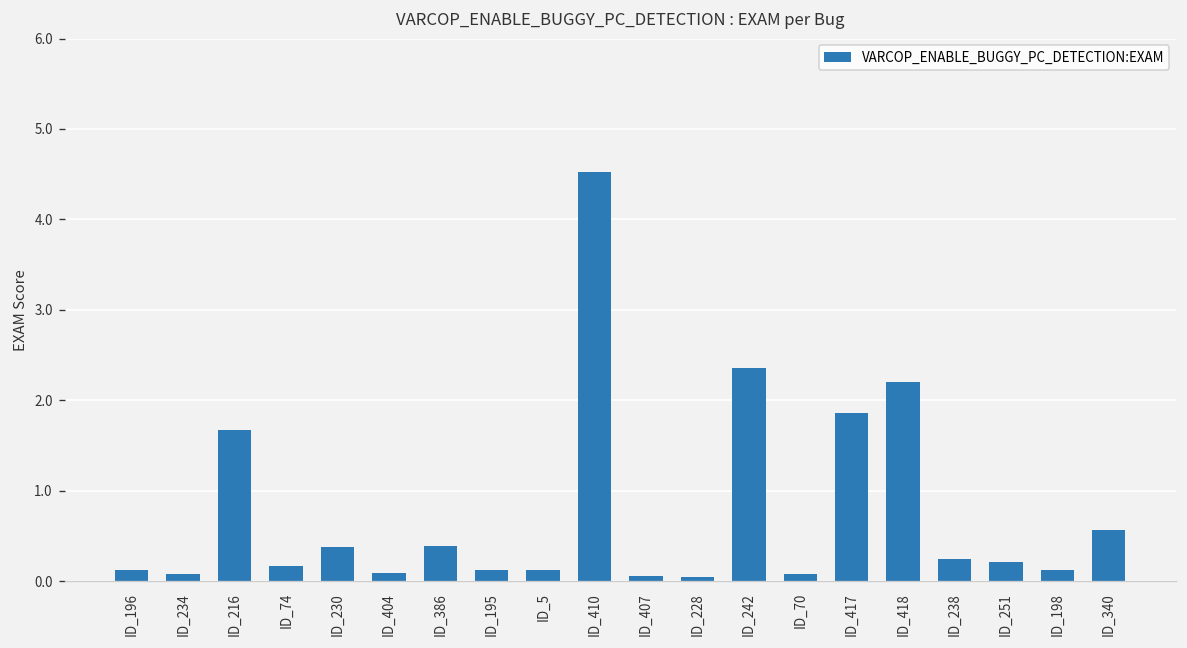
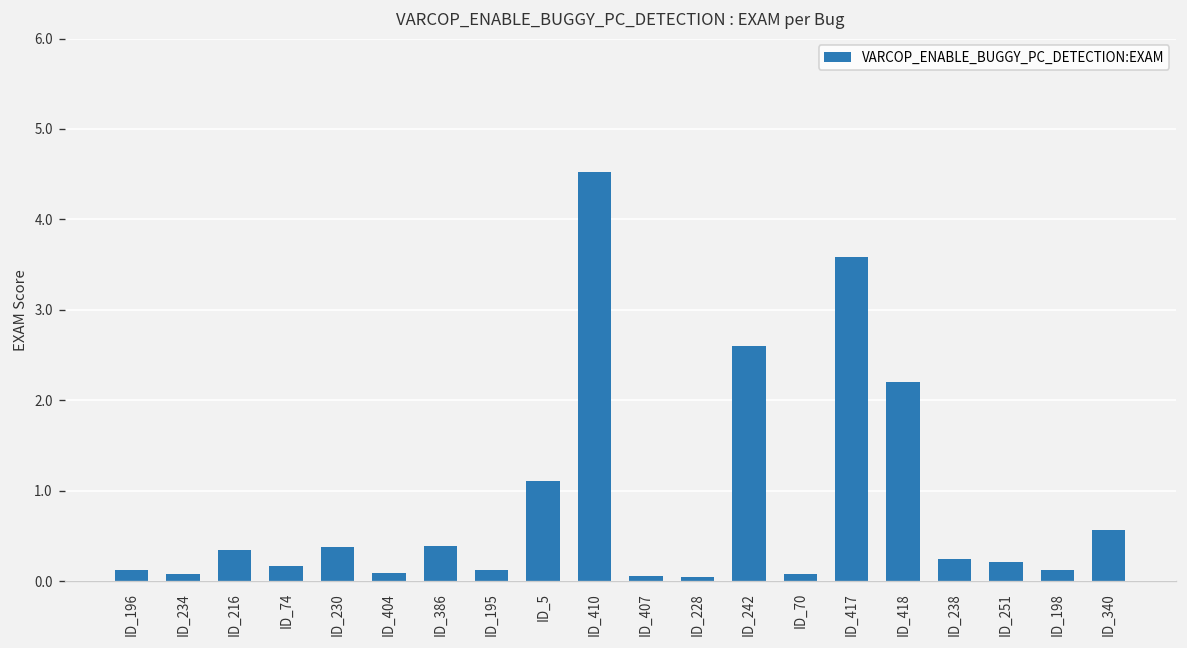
ID_216: 1.7 -> 0.3
ID_5: 0.1 -> 1.1
ID_242: 2.4 -> 2.6
ID_417: 1.9 -> 3.6
